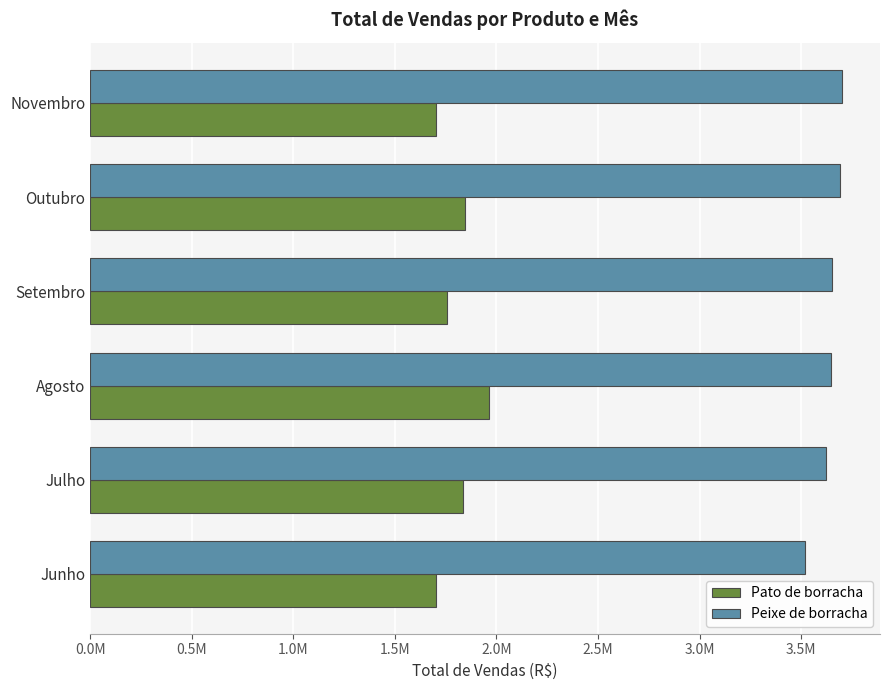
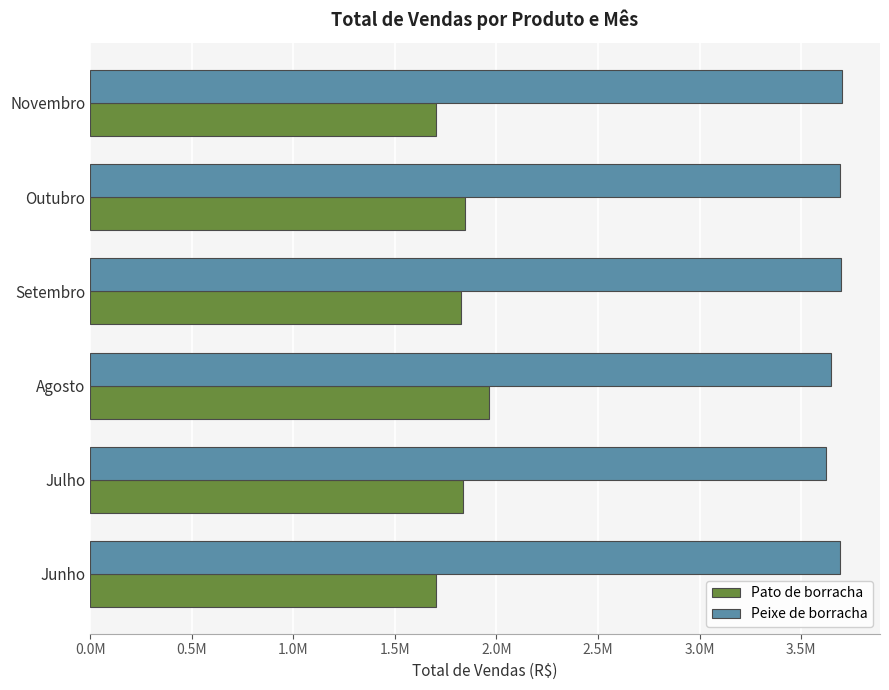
Peixe de borracha, Setembro: 3650000 -> 3700000
Pato de borracha, Setembro: 1750000 -> 1830000
Peixe de borracha, Junho: 3520000 -> 3690000
